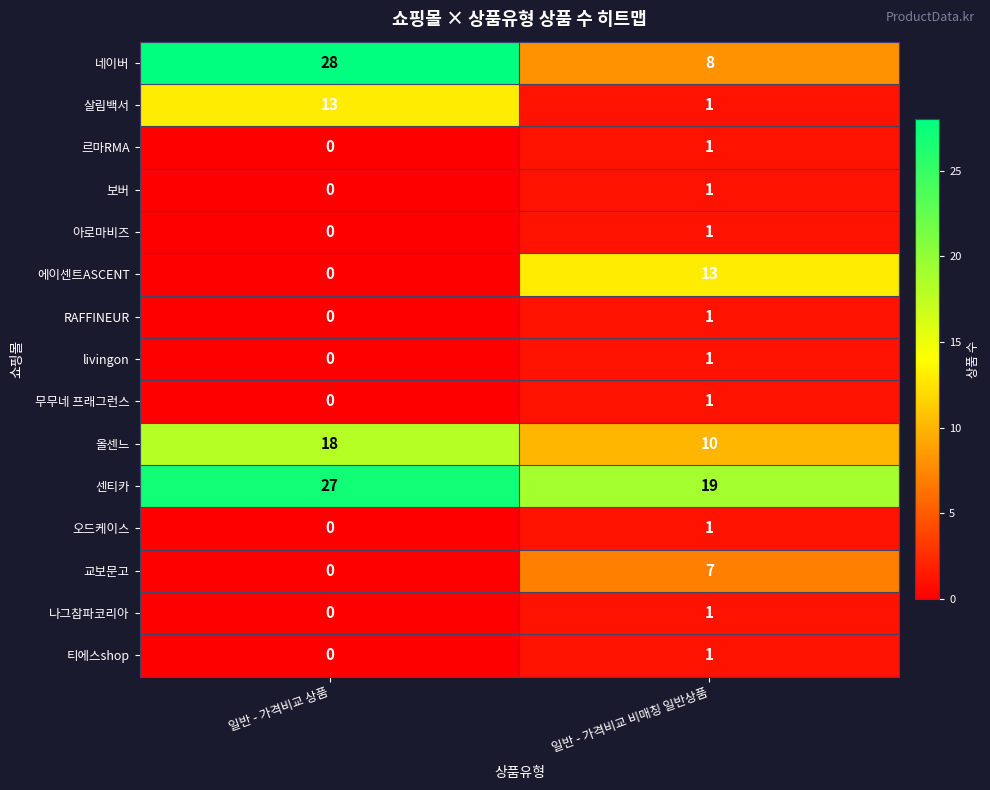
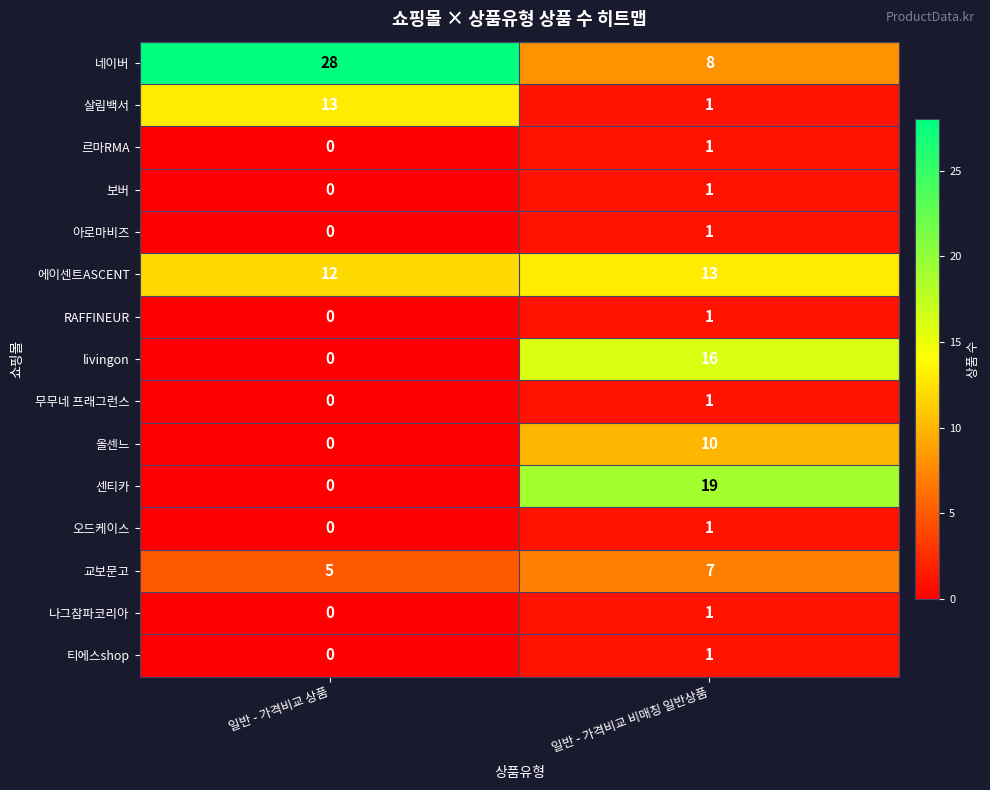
에이센트ASCENT, 일반 - 가격비교 상품: 0 -> 12
livingon, 일반 - 가격비교 비매칭 일반상품: 1 -> 16
올센느, 일반 - 가격비교 상품: 18 -> 0
센티카, 일반 - 가격비교 상품: 27 -> 0
교보문고, 일반 - 가격비교 상품: 0 -> 5
